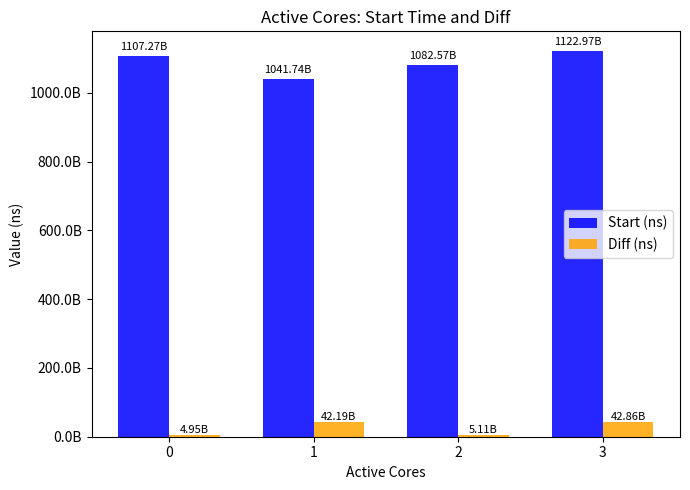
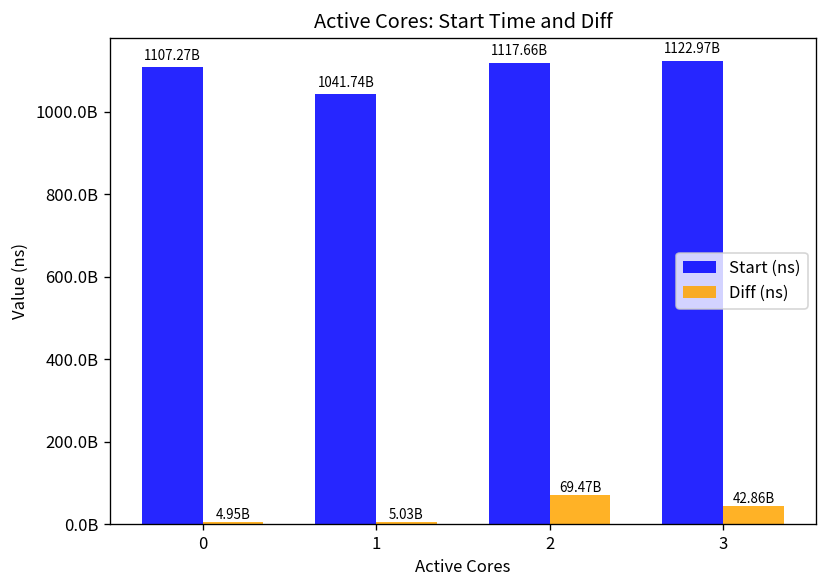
Diff (ns), 1: 42.19B -> 5.03B
Start (ns), 2: 1082.57B -> 1117.66B
Diff (ns), 2: 5.11B -> 69.47B
